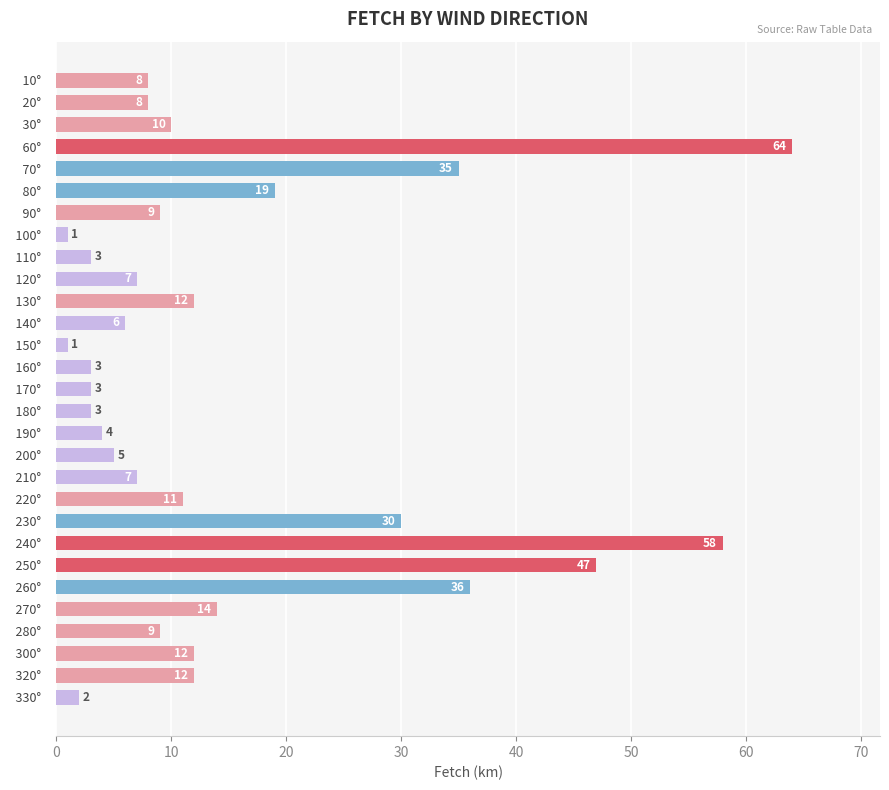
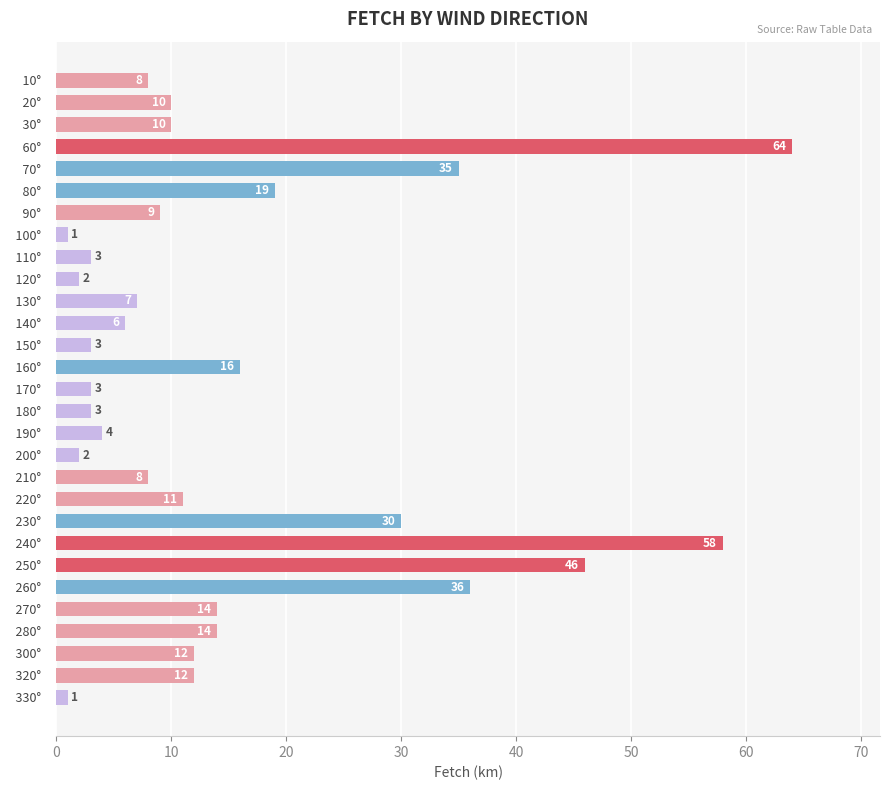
20°: 8 -> 10
120°: 7 -> 2
130°: 12 -> 7
150°: 1 -> 3
160°: 3 -> 16
200°: 5 -> 2
210°: 7 -> 8
250°: 47 -> 46
280°: 9 -> 14
330°: 2 -> 1
